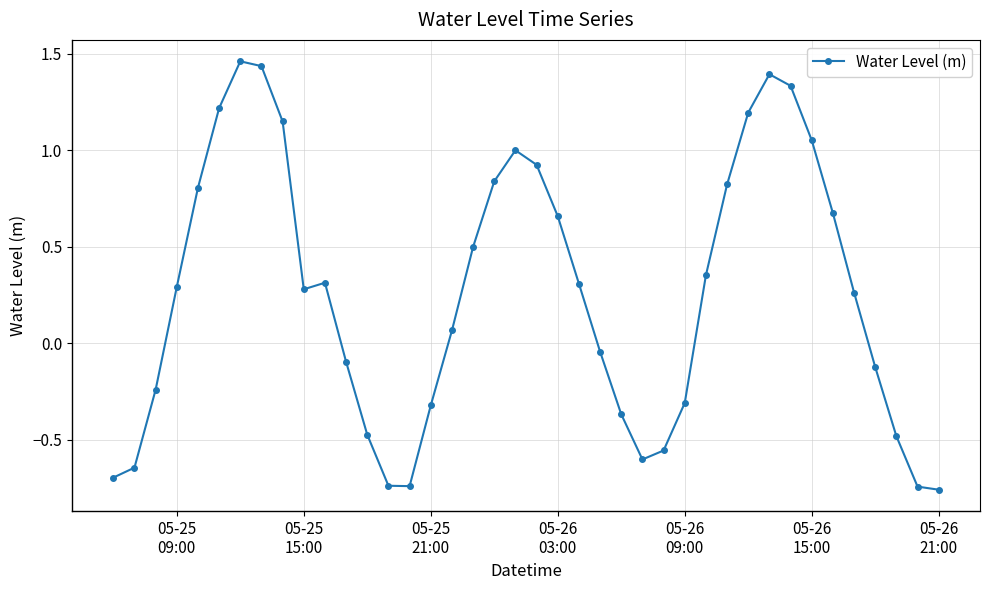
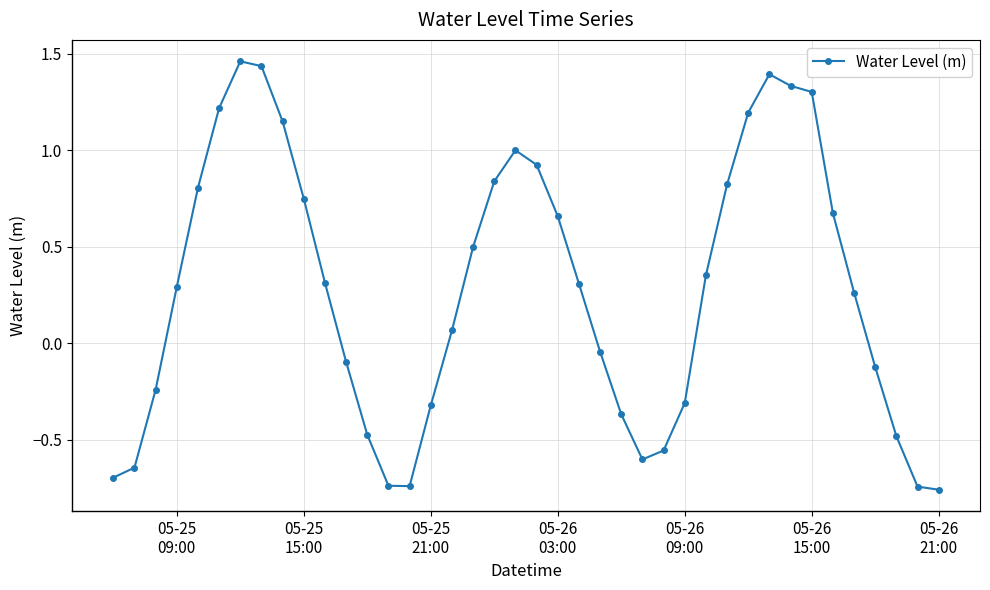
05-25 15:00: 0.28 -> 0.75
05-26 15:00: 1.05 -> 1.30
